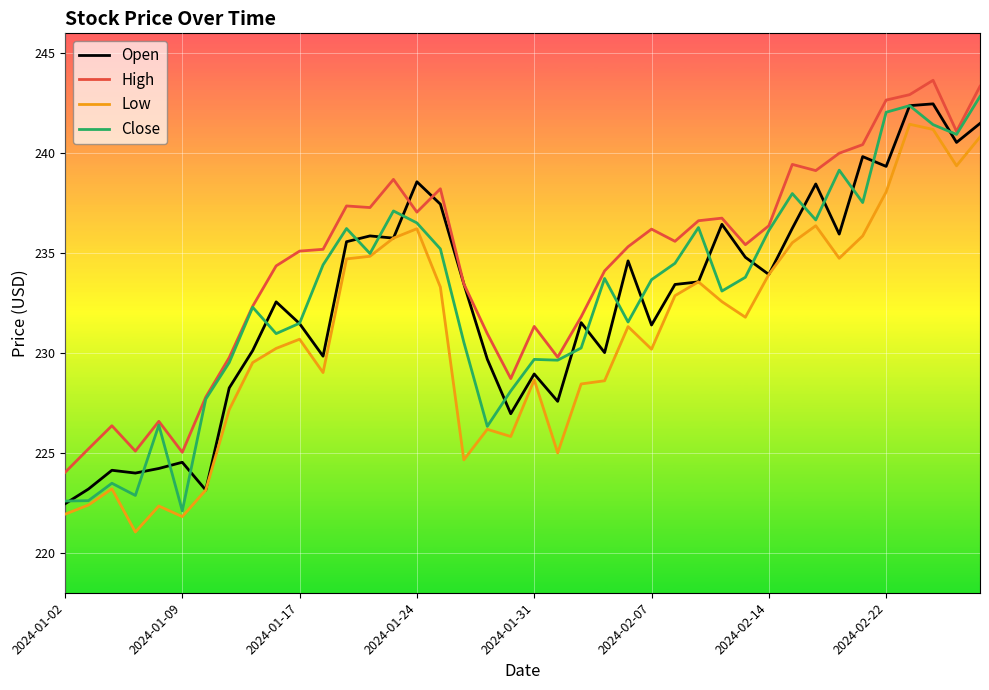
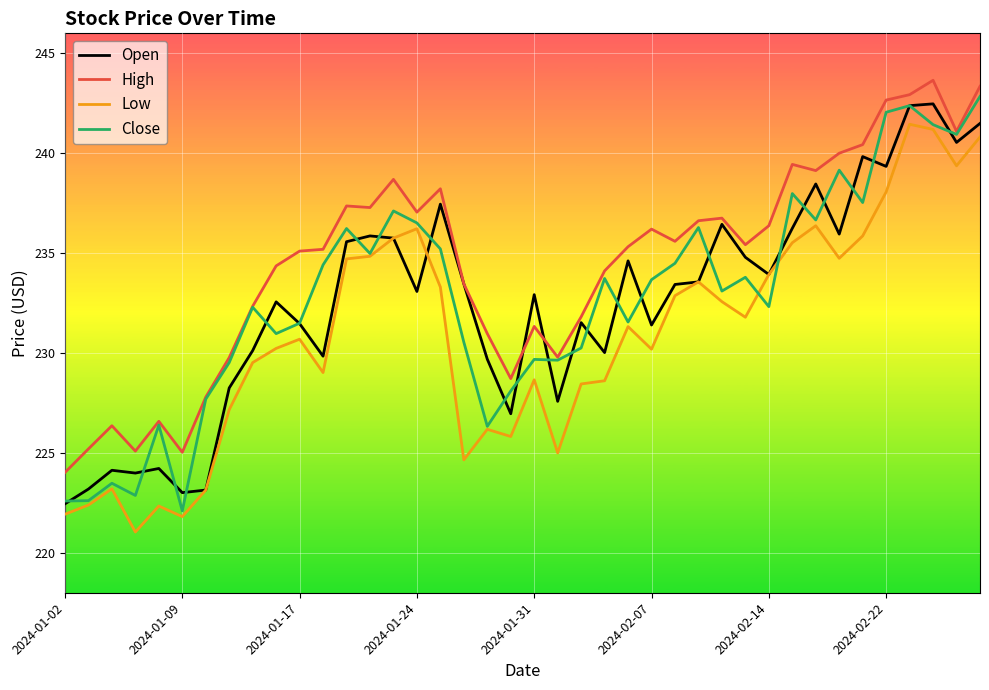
Open, 2024-01-09: 224.5 -> 223.0
Open, 2024-01-24: 238.6 -> 233.1
Open, 2024-01-31: 229.0 -> 232.9
Close, 2024-02-14: 236.1 -> 232.3
